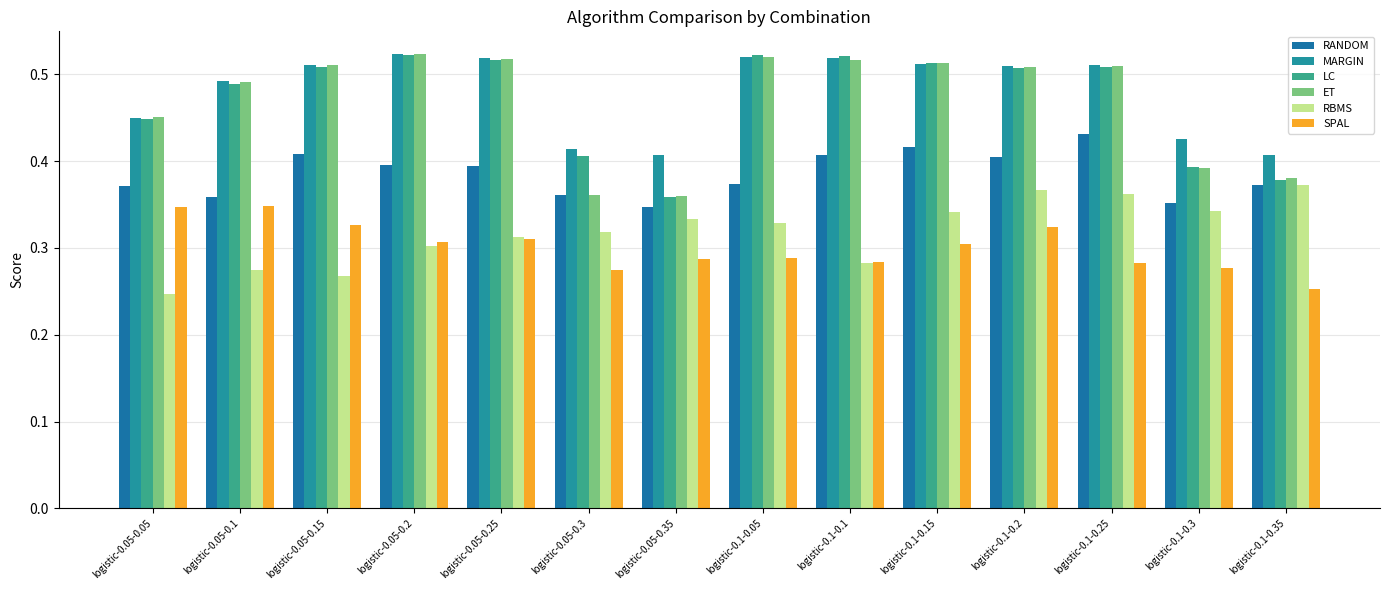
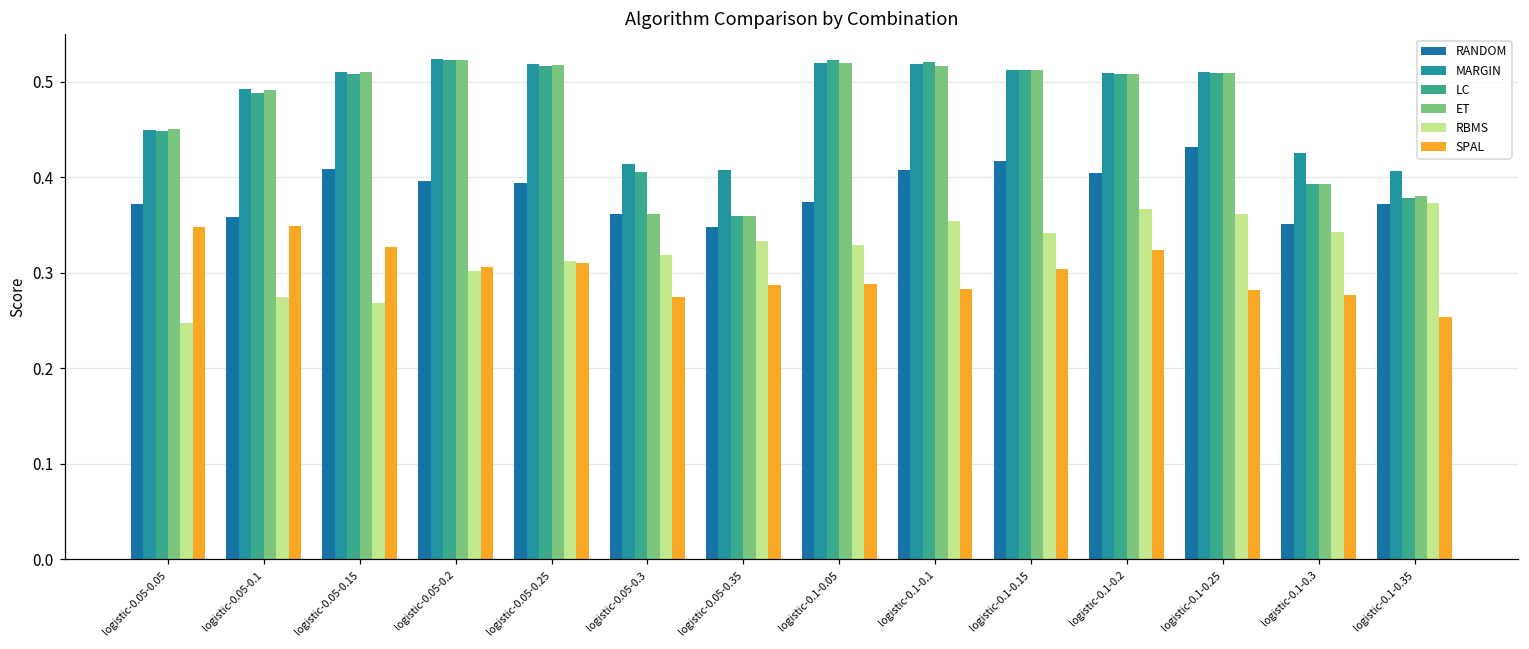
RBMS, logistic-0.1-0.1: 0.28 -> 0.35
